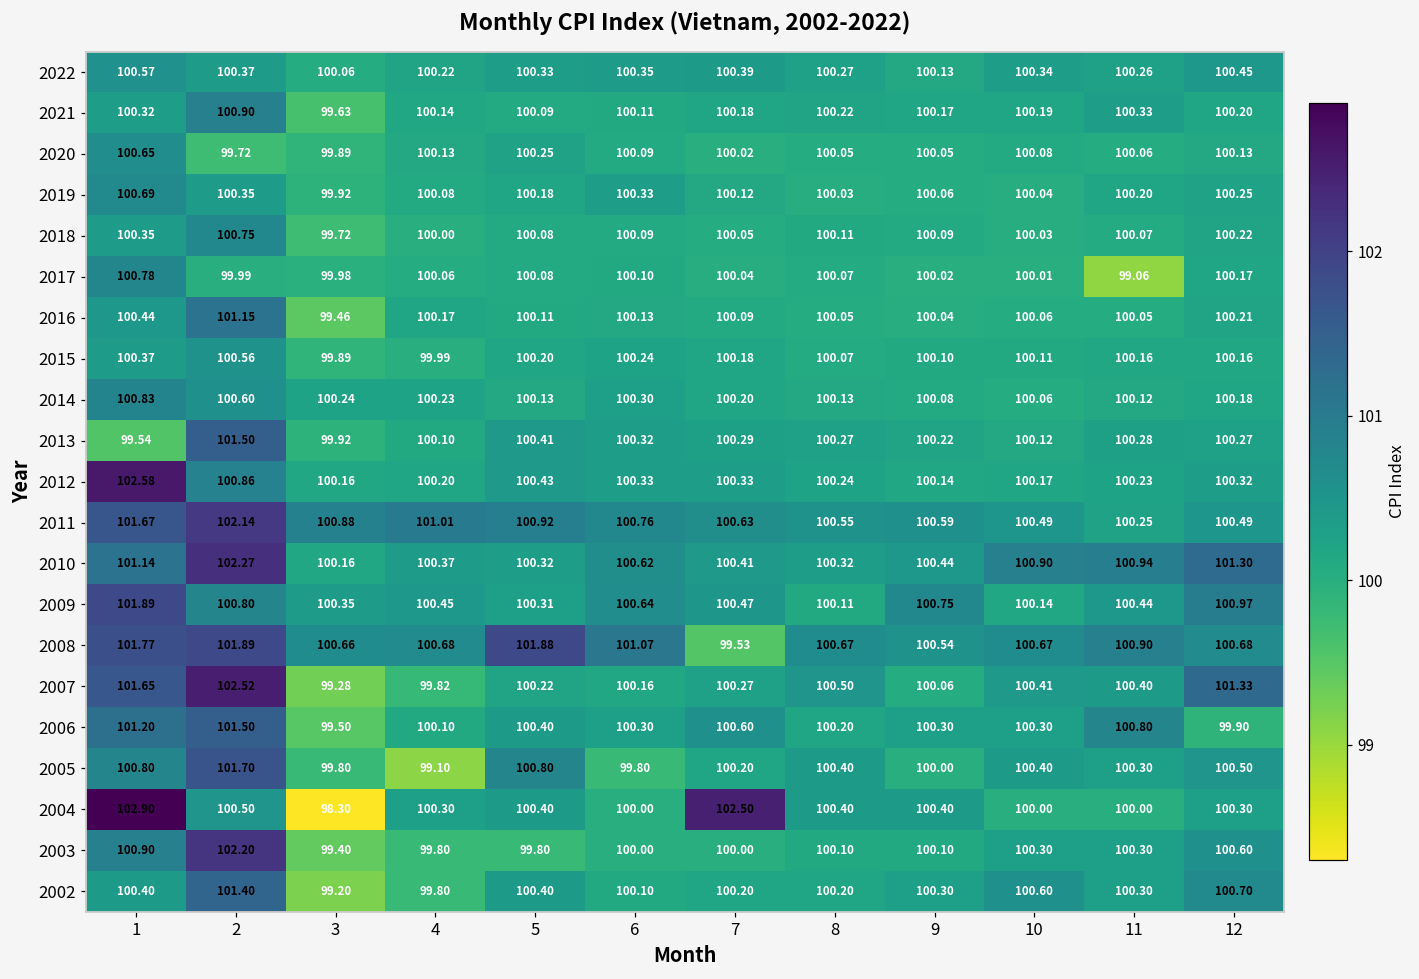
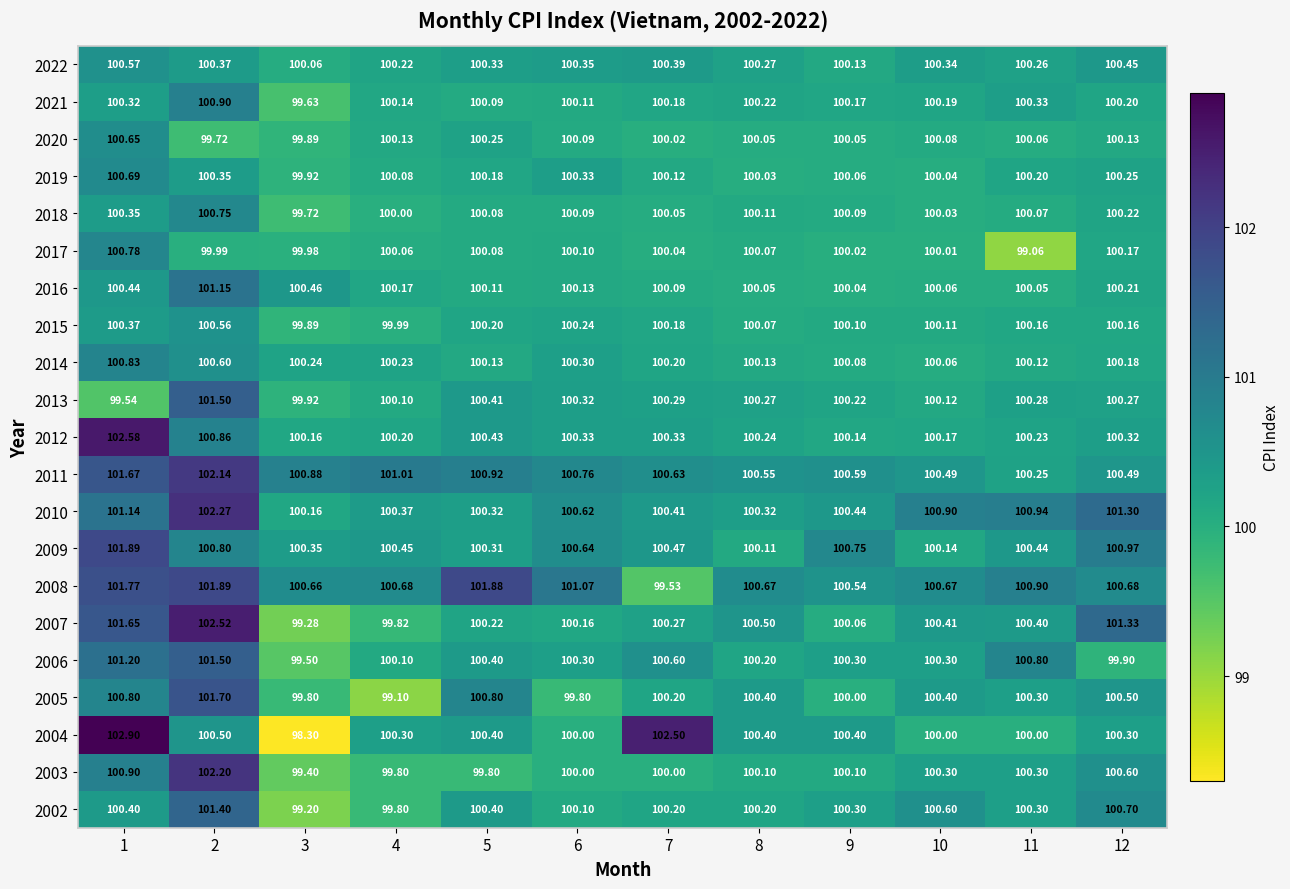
2016, 3: 99.46 -> 100.46
